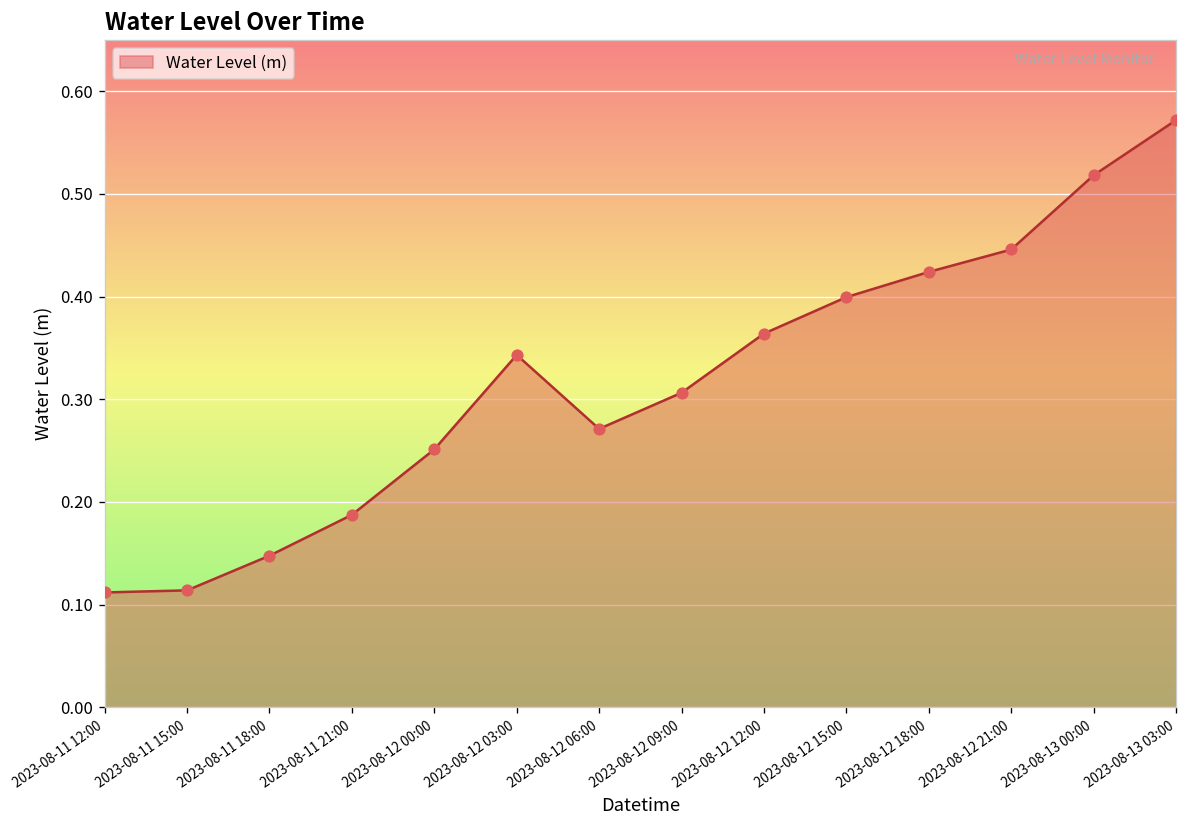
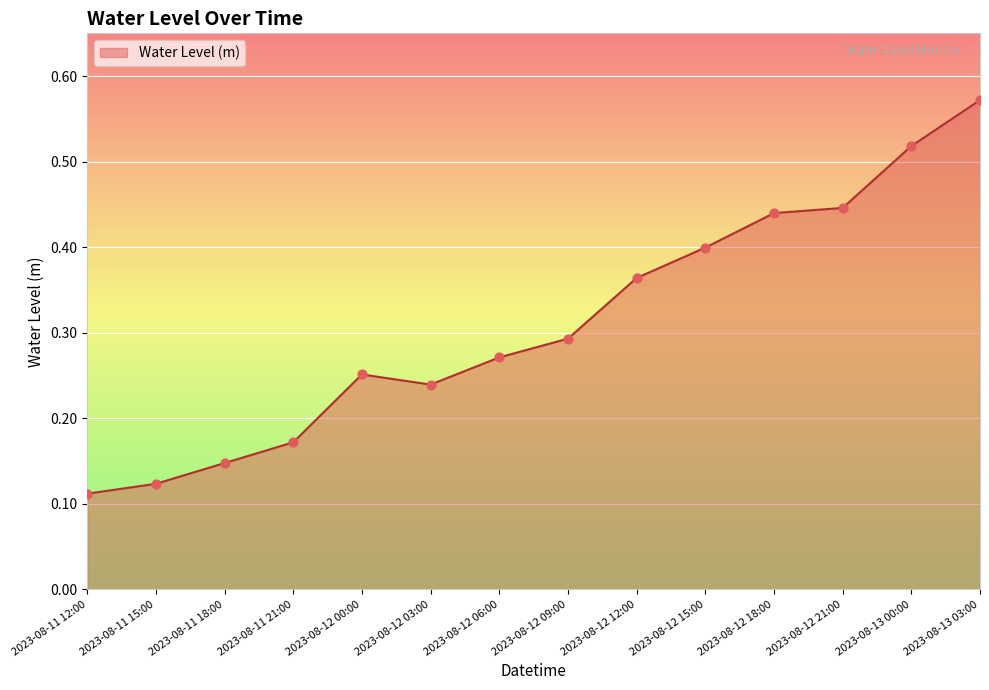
2023-08-11 15:00: 0.11 -> 0.12
2023-08-11 21:00: 0.19 -> 0.17
2023-08-12 03:00: 0.34 -> 0.24
2023-08-12 09:00: 0.31 -> 0.29
2023-08-12 18:00: 0.42 -> 0.44
